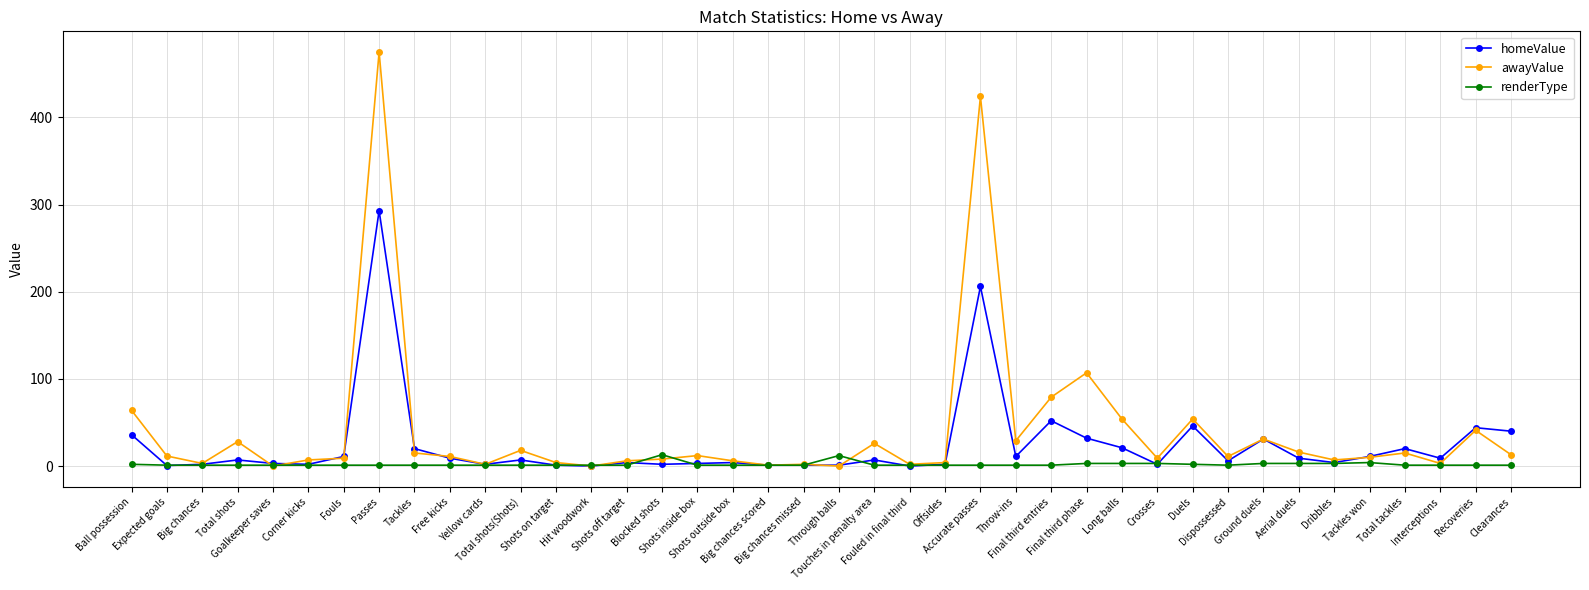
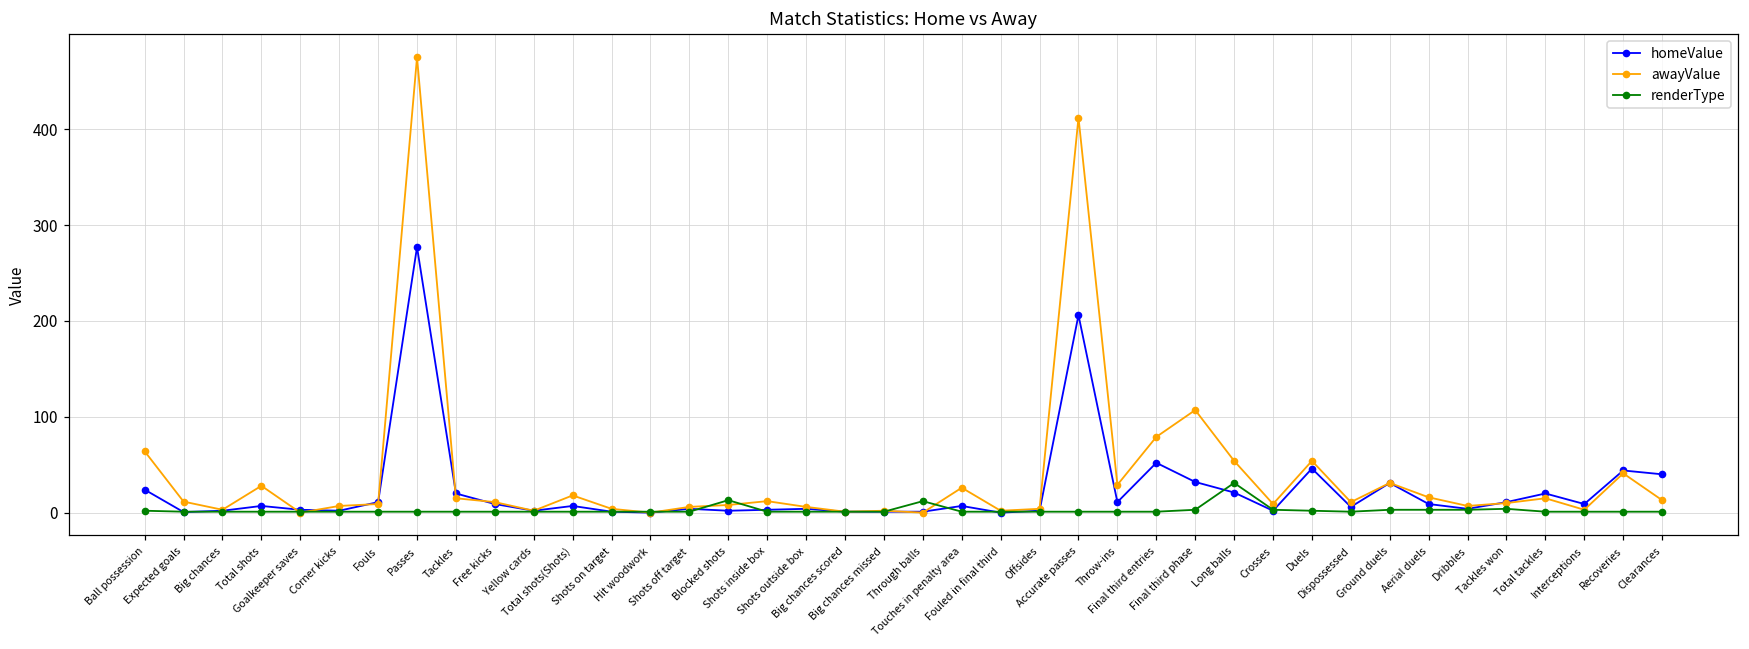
homeValue, Ball possession: 40 -> 20
homeValue, Passes: 290 -> 280
awayValue, Accurate passes: 420 -> 410
renderType, Long balls: 0 -> 30
